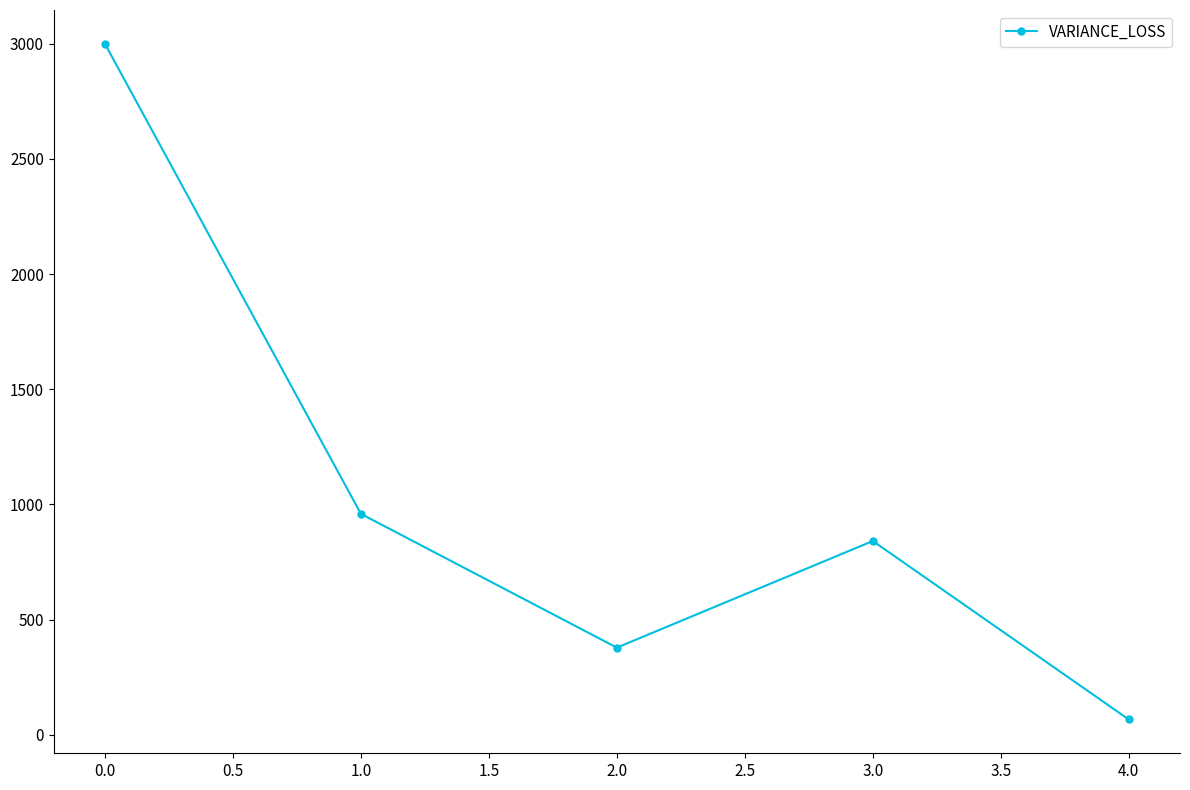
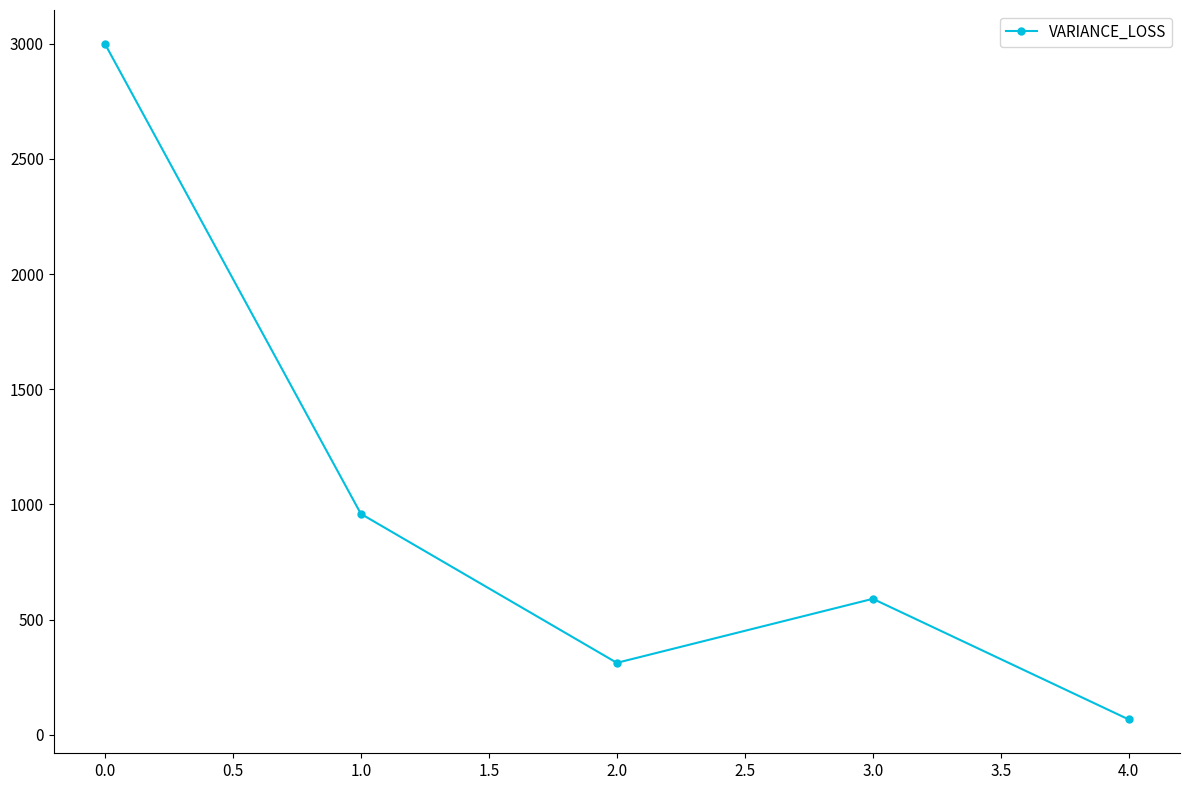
2.0: 380 -> 310
3.0: 840 -> 590
